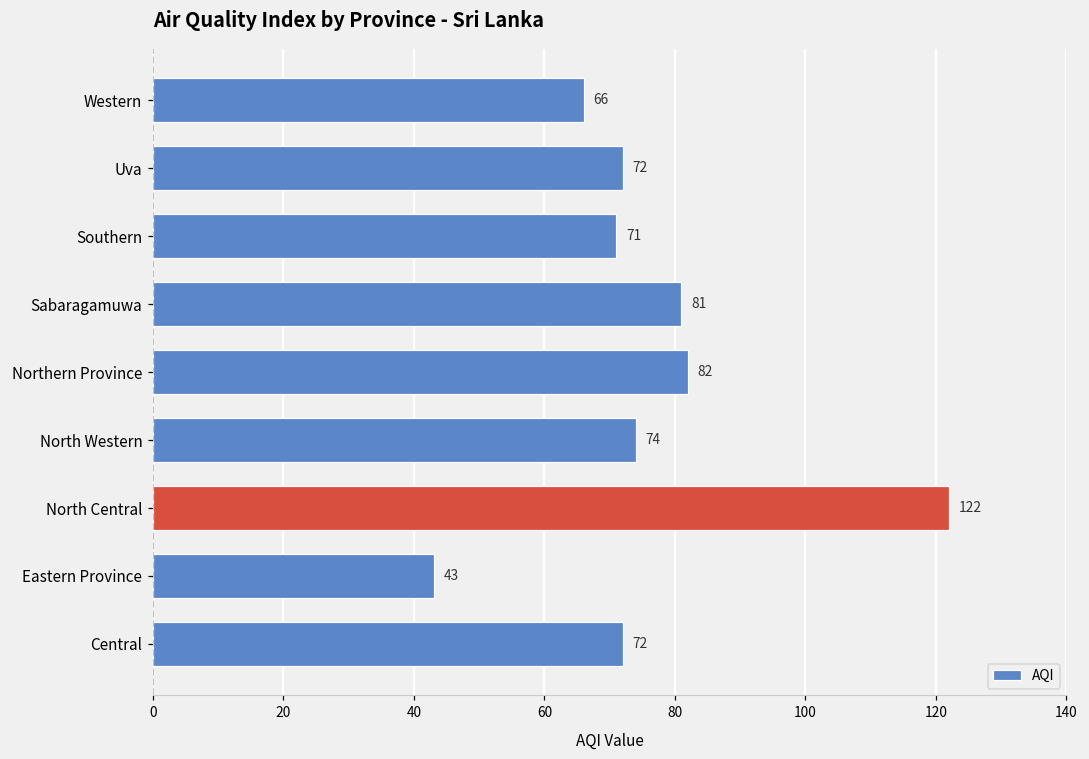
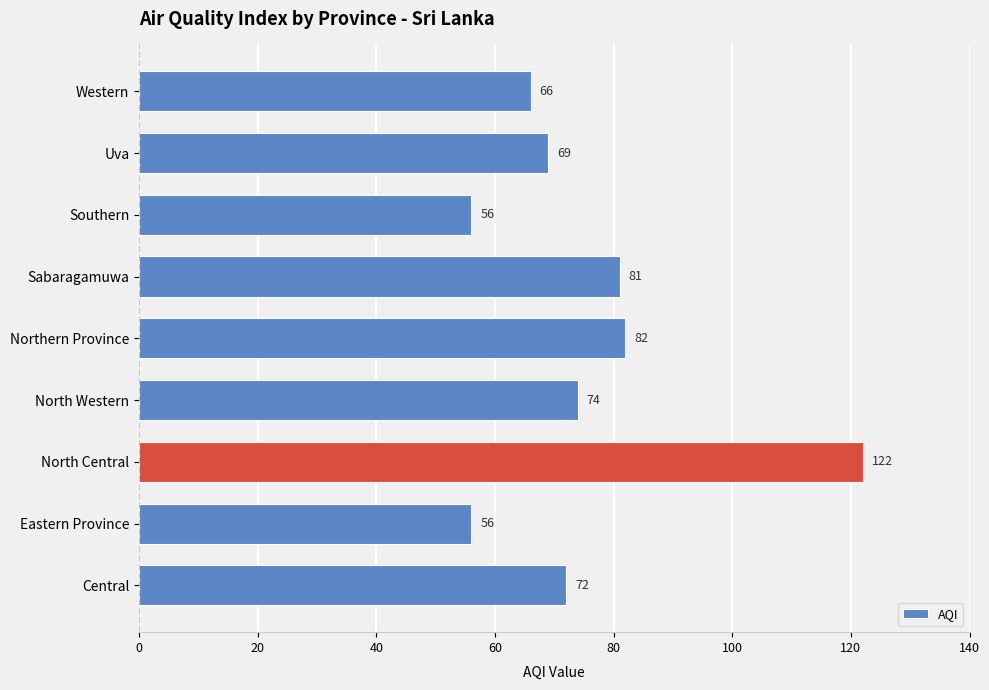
Uva: 72 -> 69
Southern: 71 -> 56
Eastern Province: 43 -> 56
